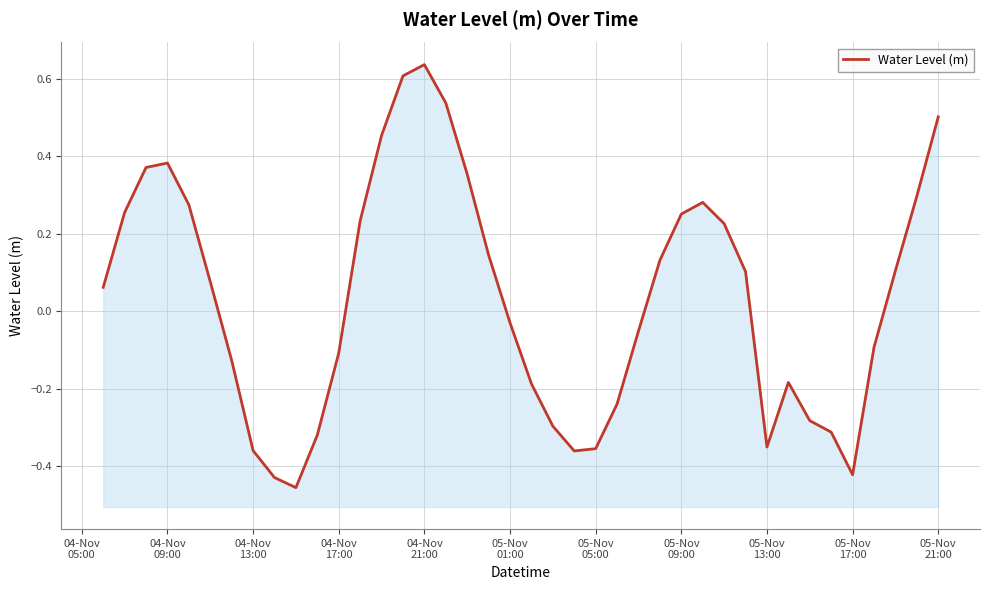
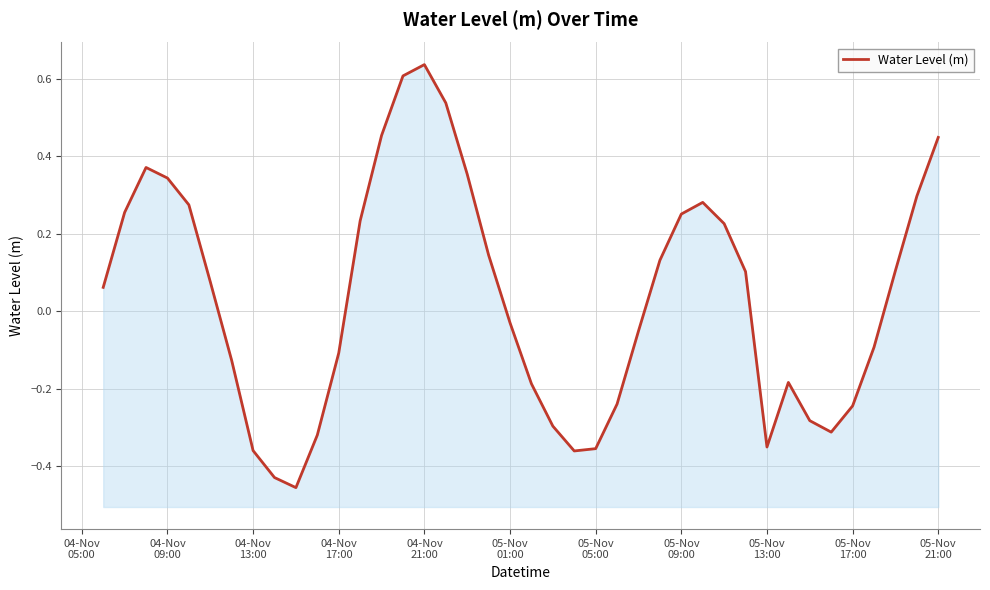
04-Nov 09:00: 0.38 -> 0.34
05-Nov 17:00: -0.42 -> -0.24
05-Nov 21:00: 0.50 -> 0.45
